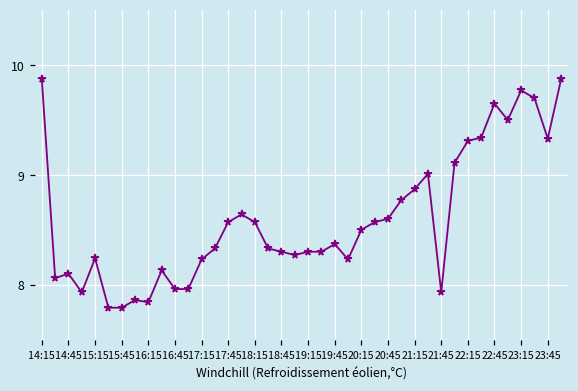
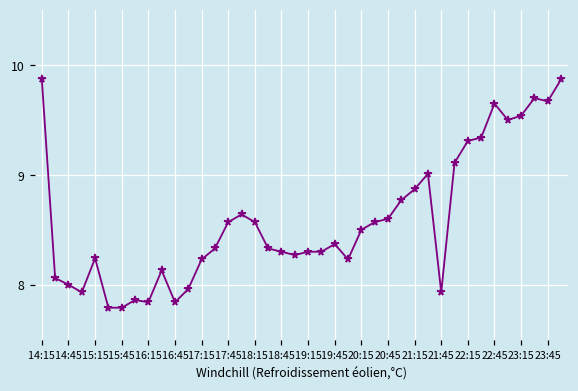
14:45: 8.1 -> 8.0
16:45: 8.0 -> 7.8
23:15: 9.8 -> 9.5
23:45: 9.3 -> 9.7
